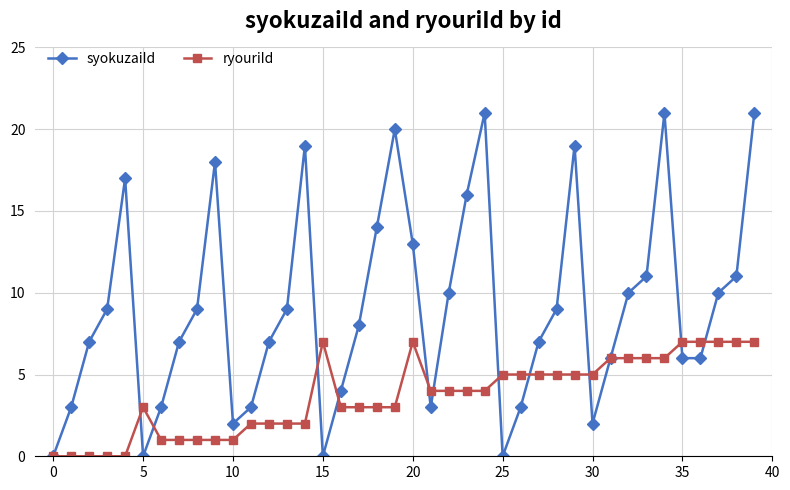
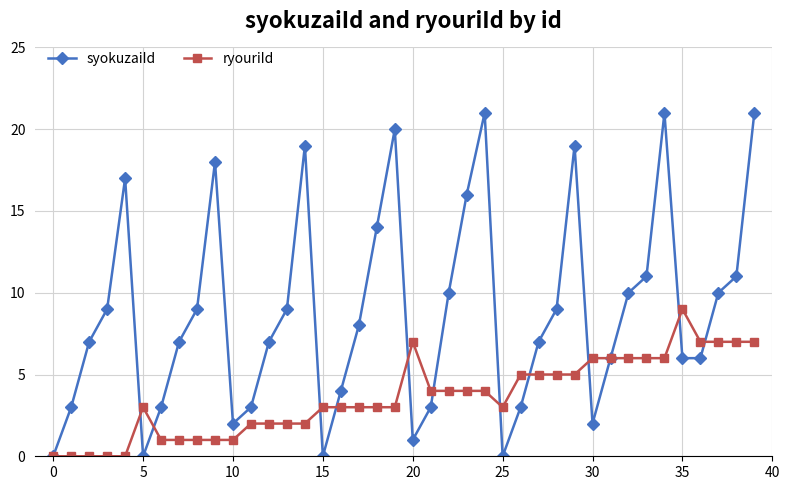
ryouriId, 15: 7 -> 3
syokuzaiId, 20: 13 -> 1
ryouriId, 25: 5 -> 3
ryouriId, 30: 5 -> 6
ryouriId, 35: 7 -> 9
